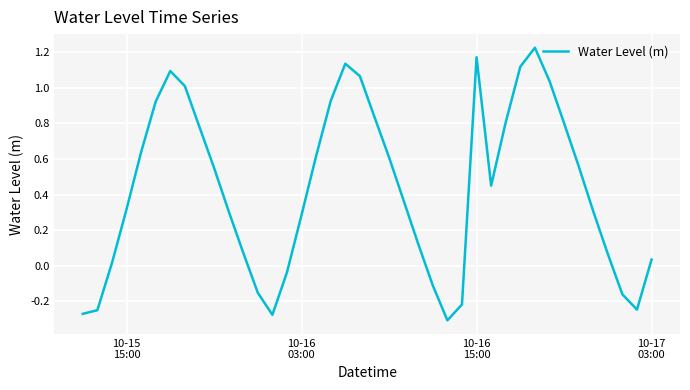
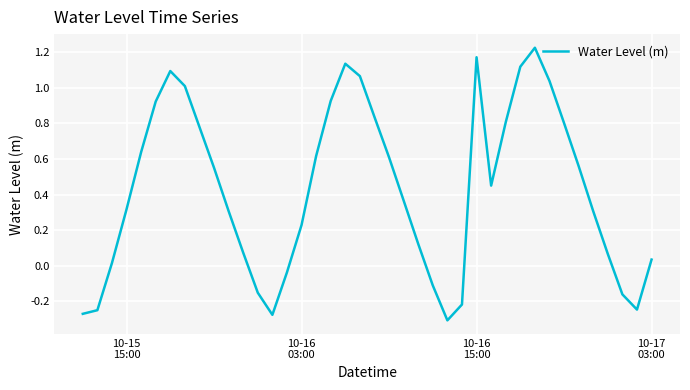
10-16 03:00: 0.29 -> 0.23
